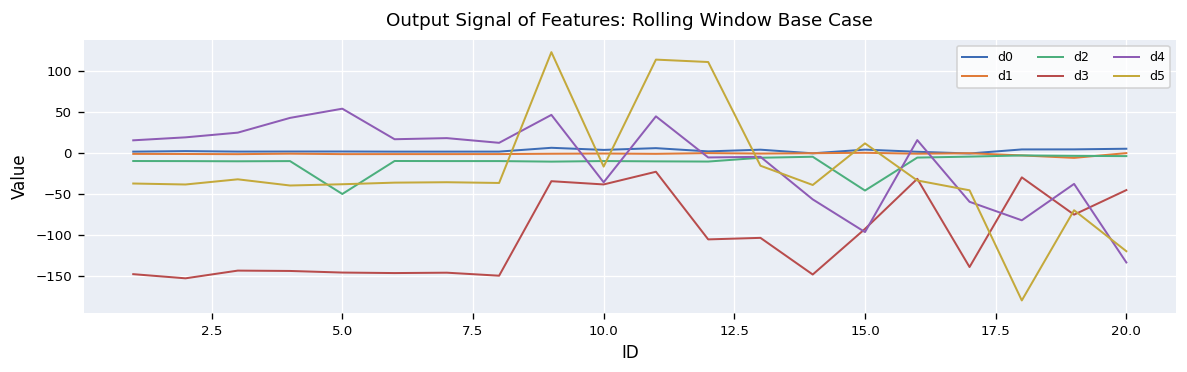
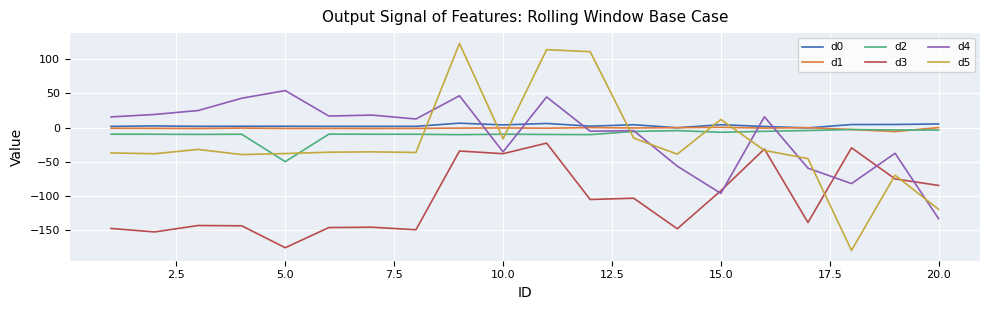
d3, 5.0: -150 -> -180
d2, 15.0: -50 -> -10
d3, 20.0: -50 -> -80
